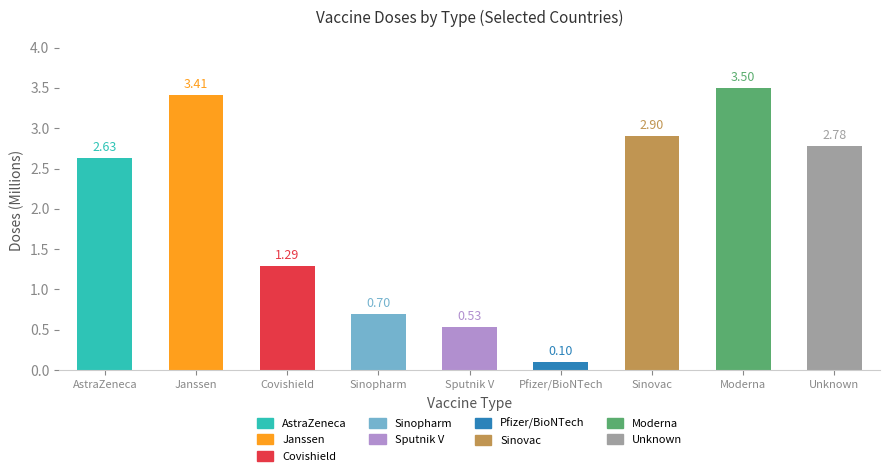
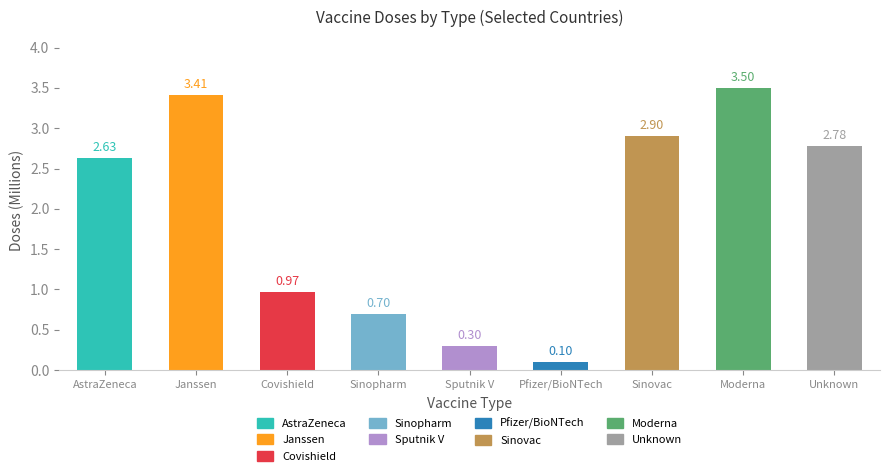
Covishield: 1.29 -> 0.97
Sputnik V: 0.53 -> 0.30
